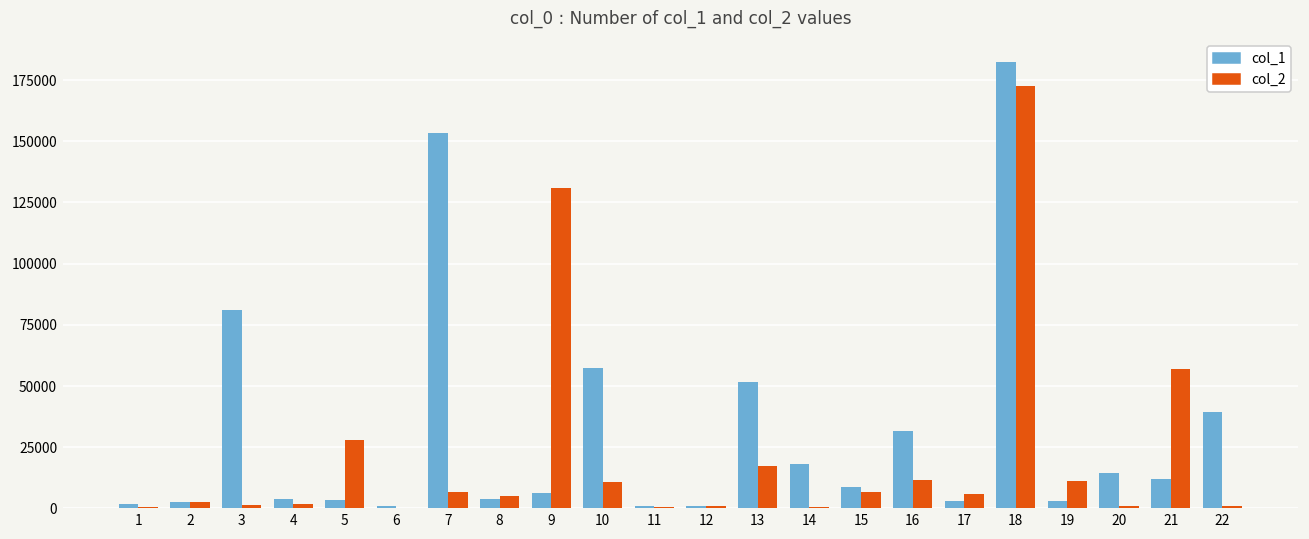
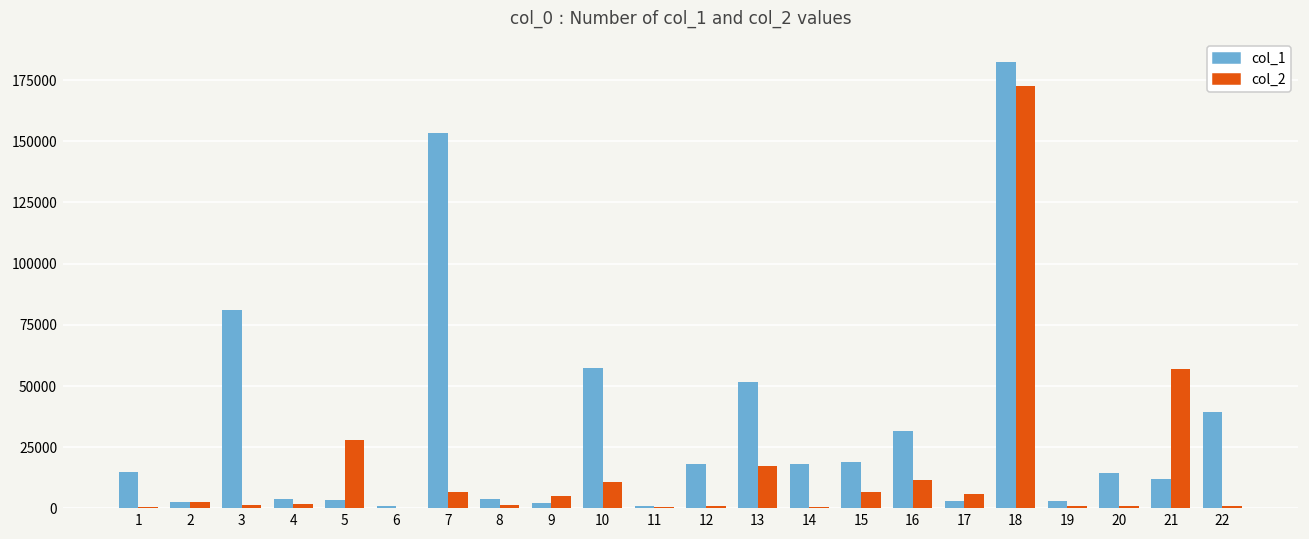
col_1, 1: 2000 -> 15000
col_2, 8: 5000 -> 1000
col_1, 9: 6000 -> 2000
col_2, 9: 131000 -> 5000
col_1, 12: 1000 -> 18000
col_1, 15: 9000 -> 19000
col_2, 19: 11000 -> 1000
